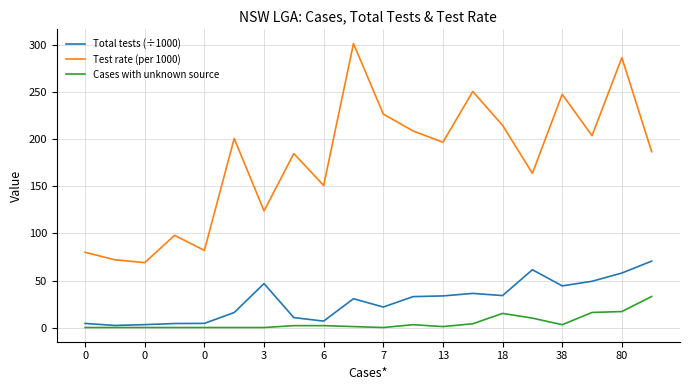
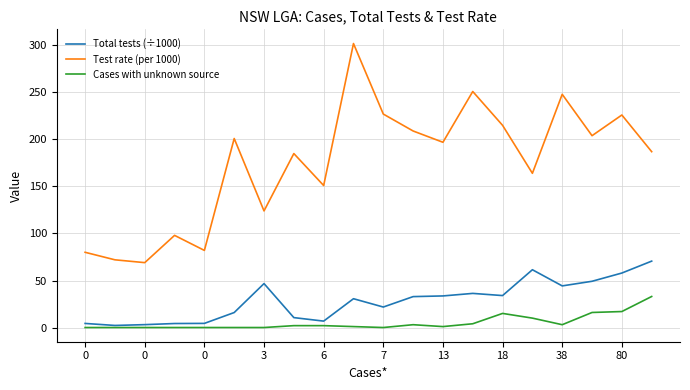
Test rate (per 1000), 80: 290 -> 230
